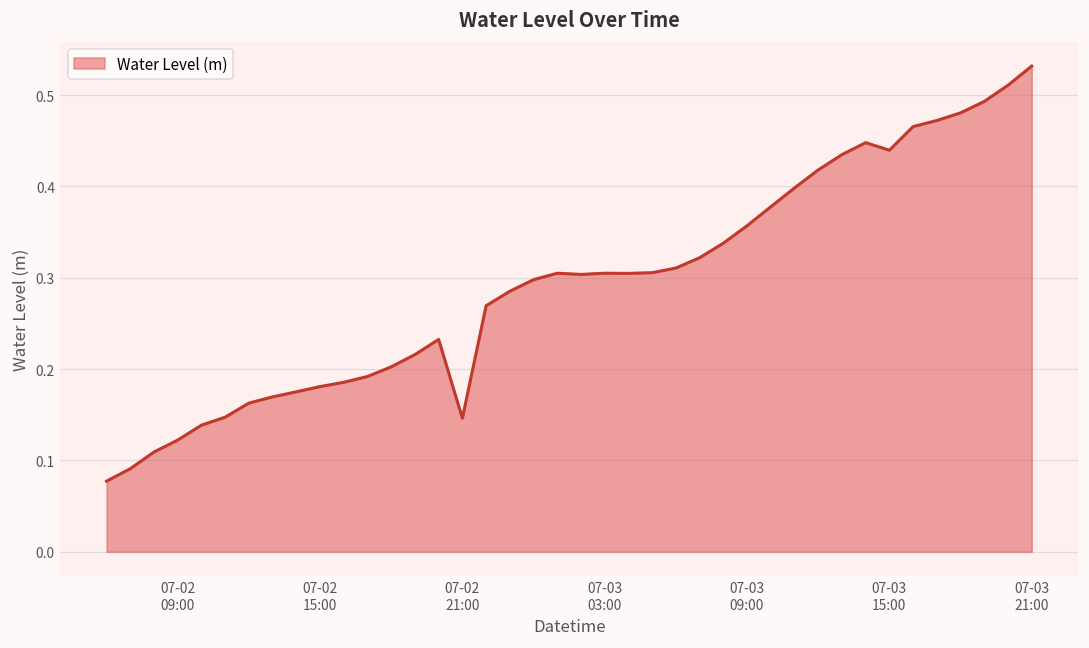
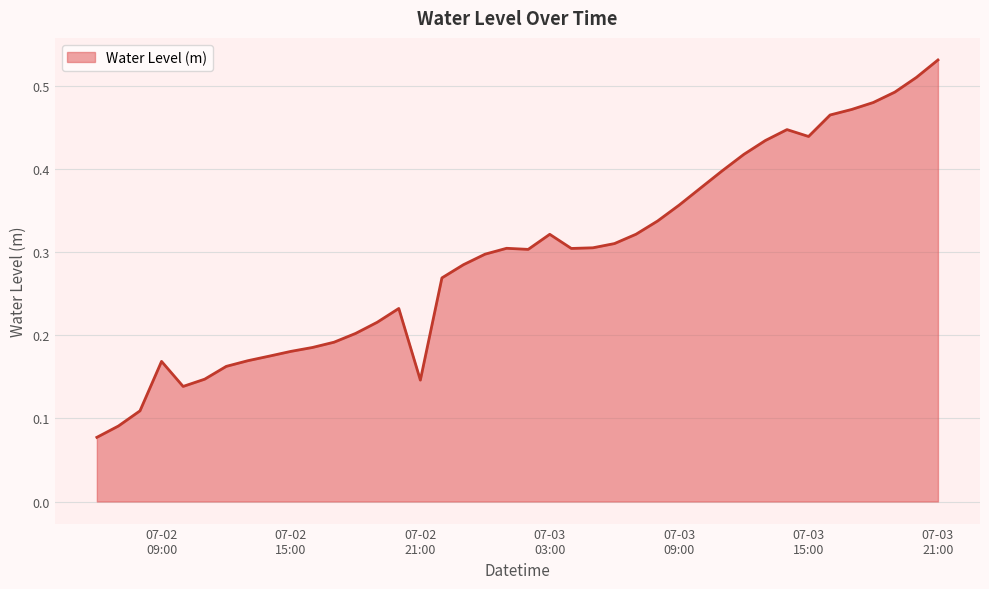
07-02 09:00: 0.12 -> 0.17
07-03 03:00: 0.30 -> 0.32
